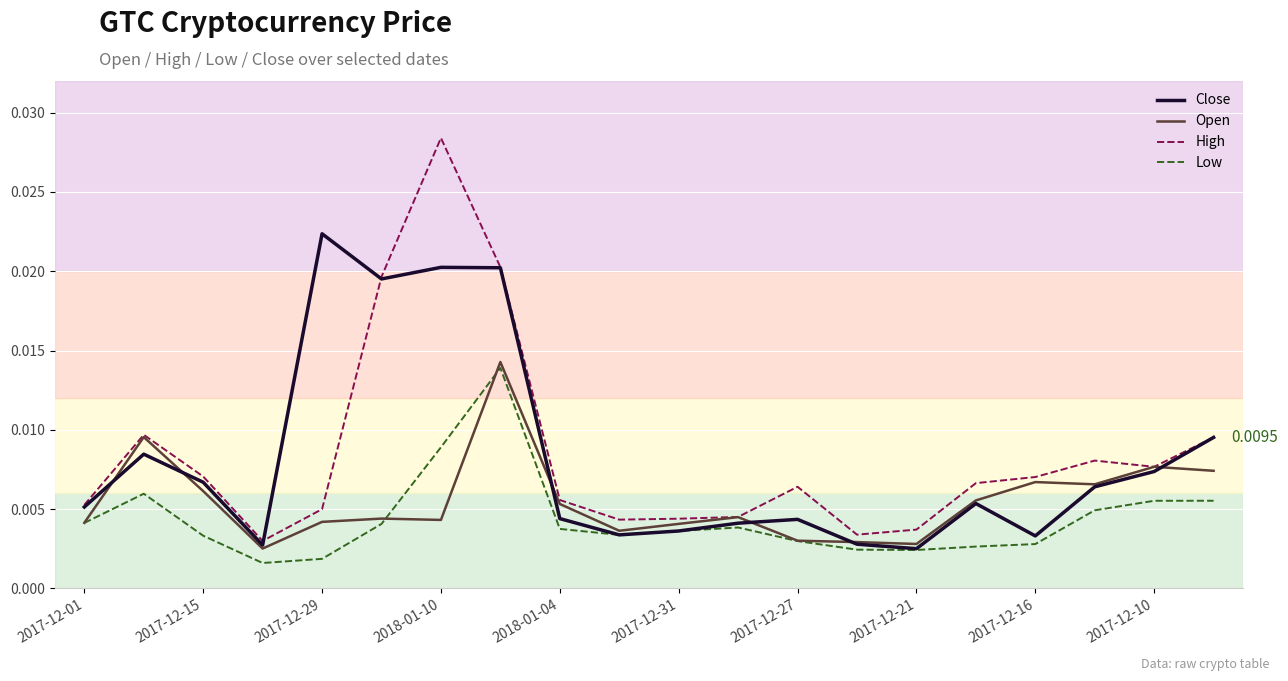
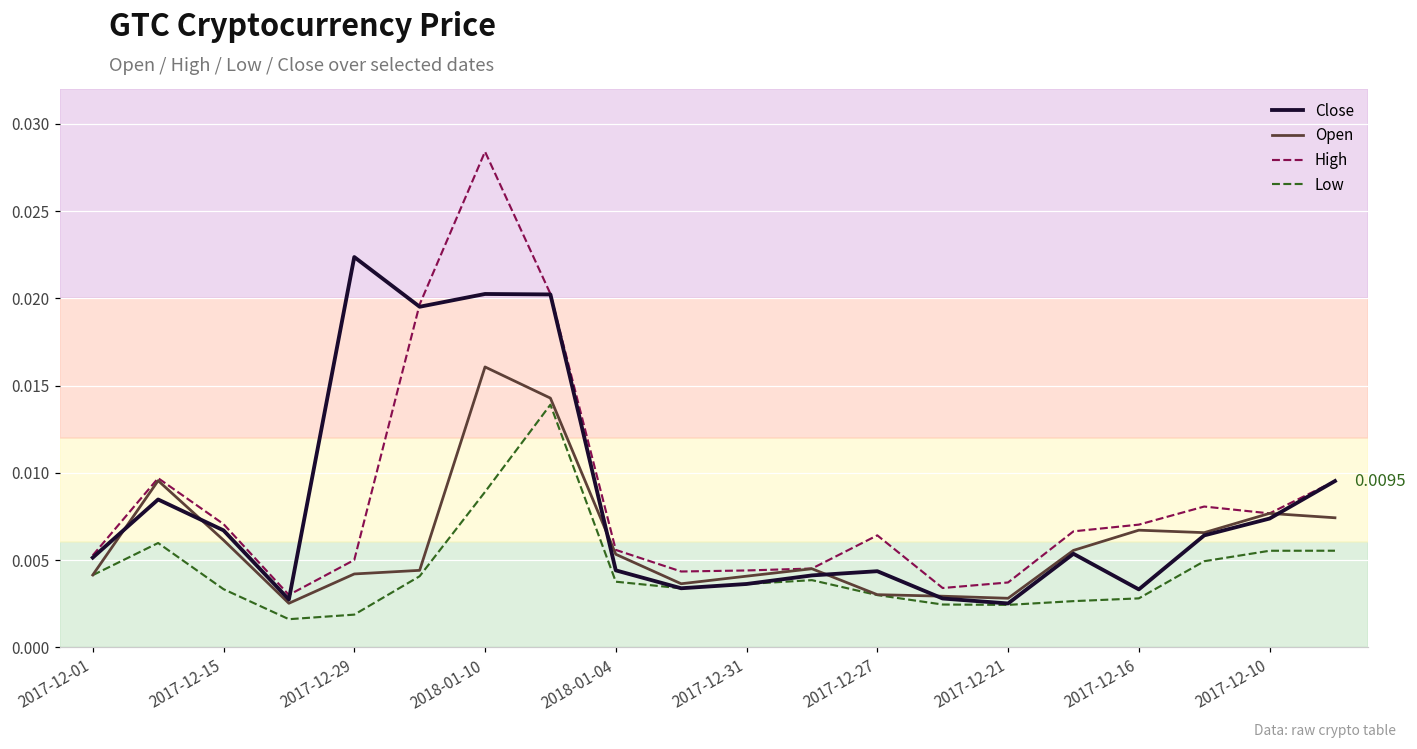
Open, 2018-01-10: 0.0043 -> 0.0161
